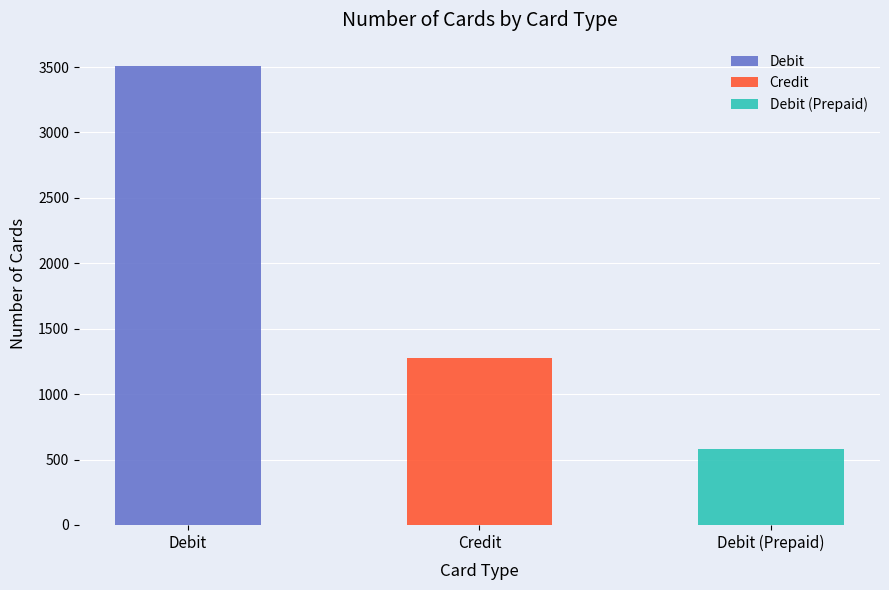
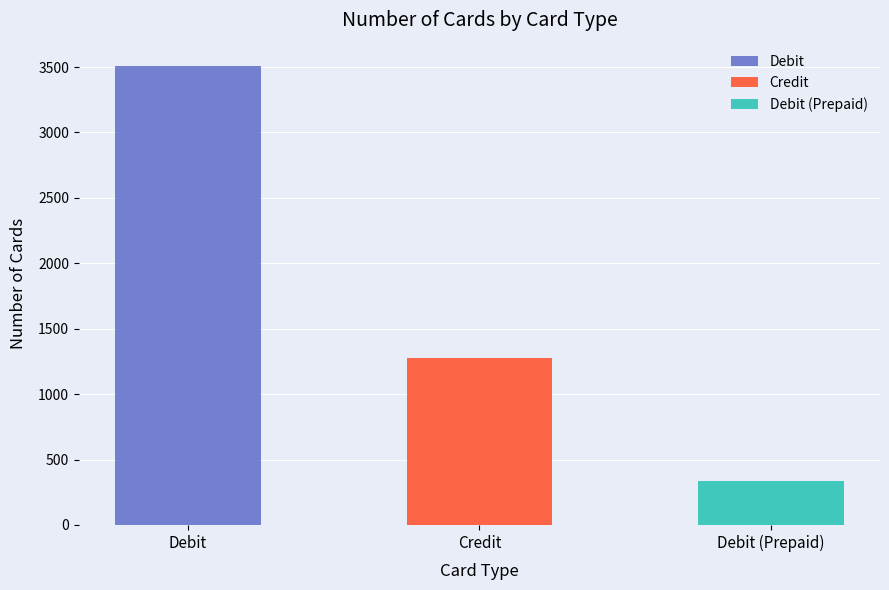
Debit (Prepaid): 580 -> 340
